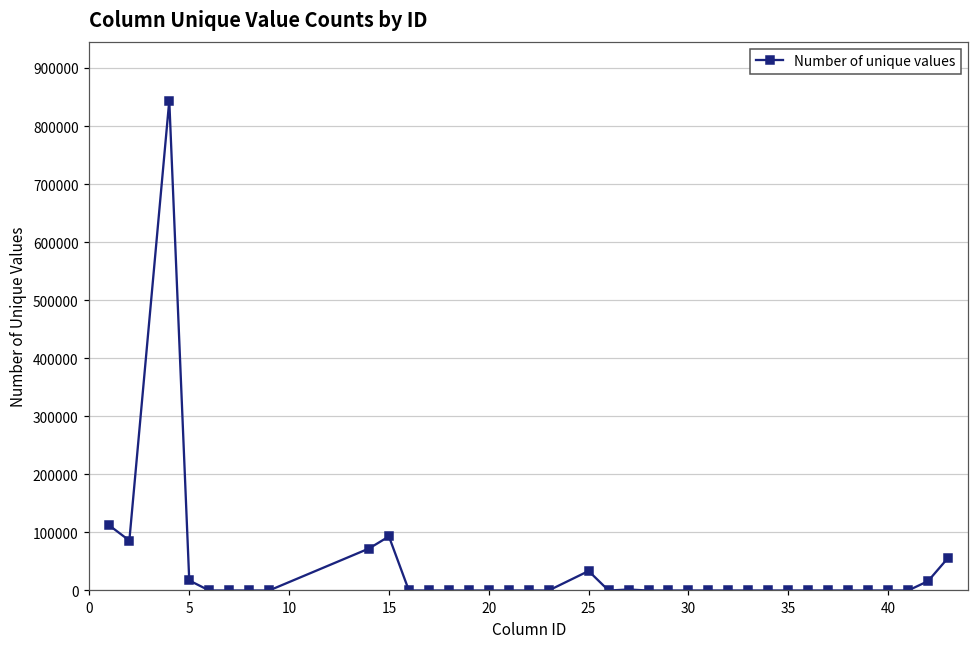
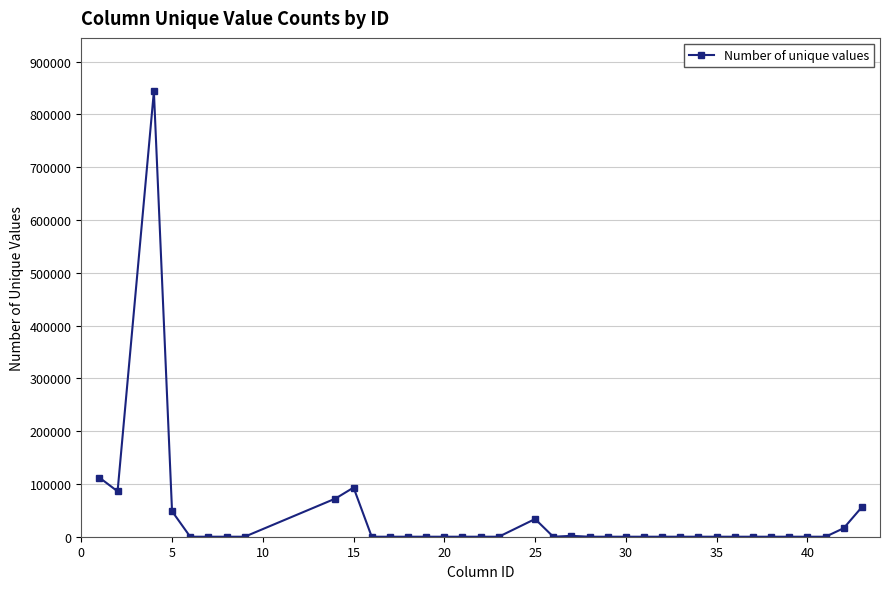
5: 20000 -> 50000
